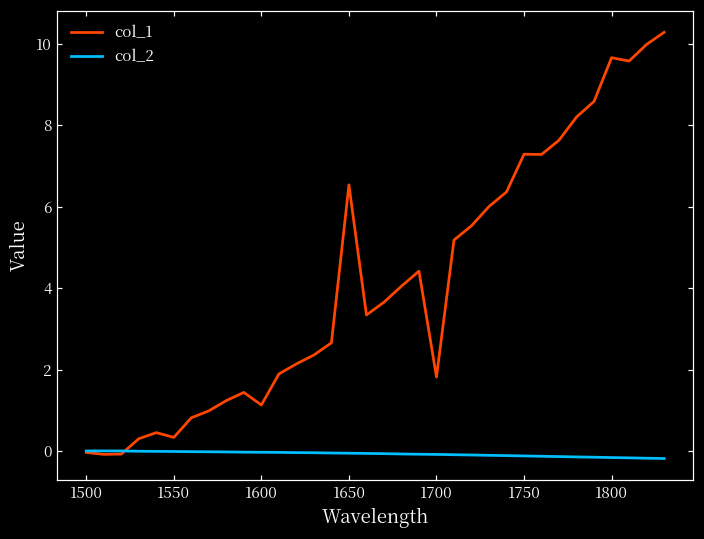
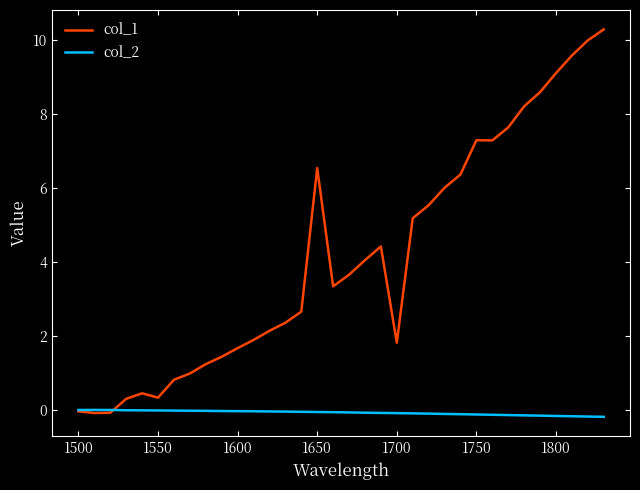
col_1, 1600: 1.1 -> 1.7
col_1, 1800: 9.7 -> 9.1
